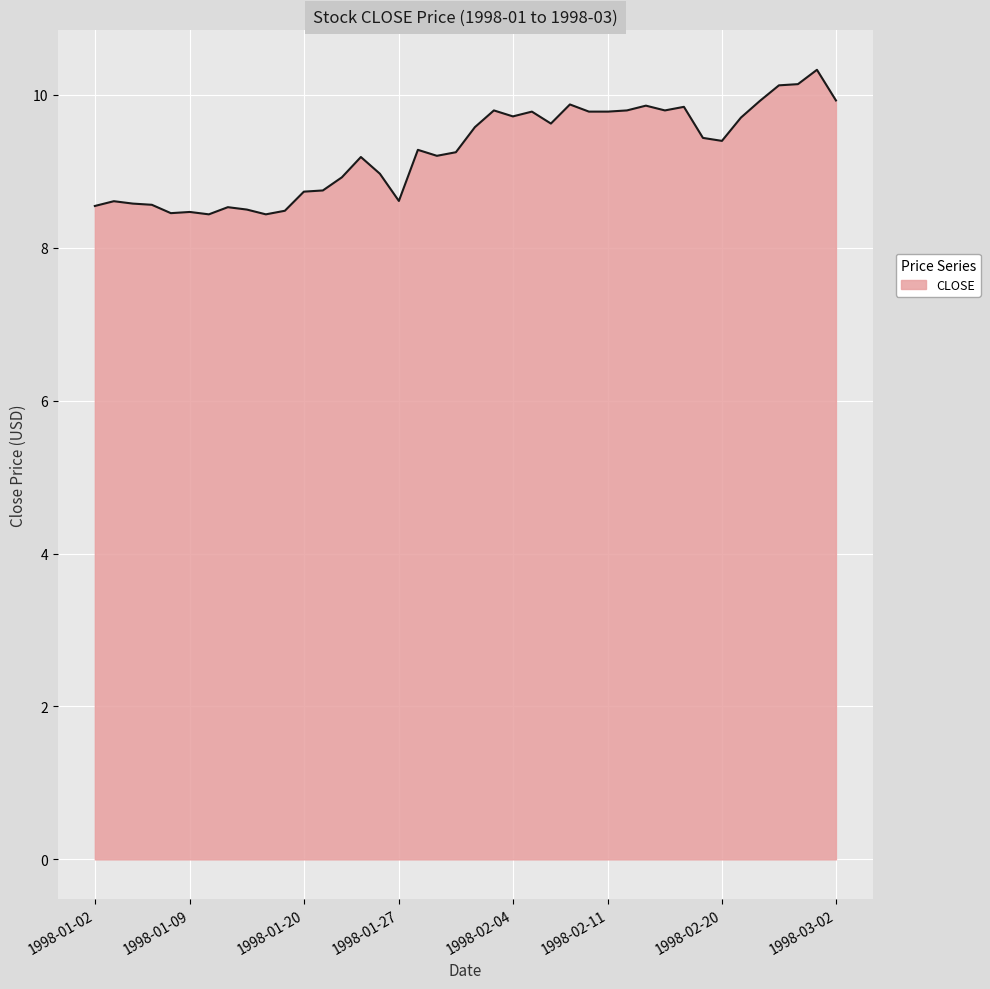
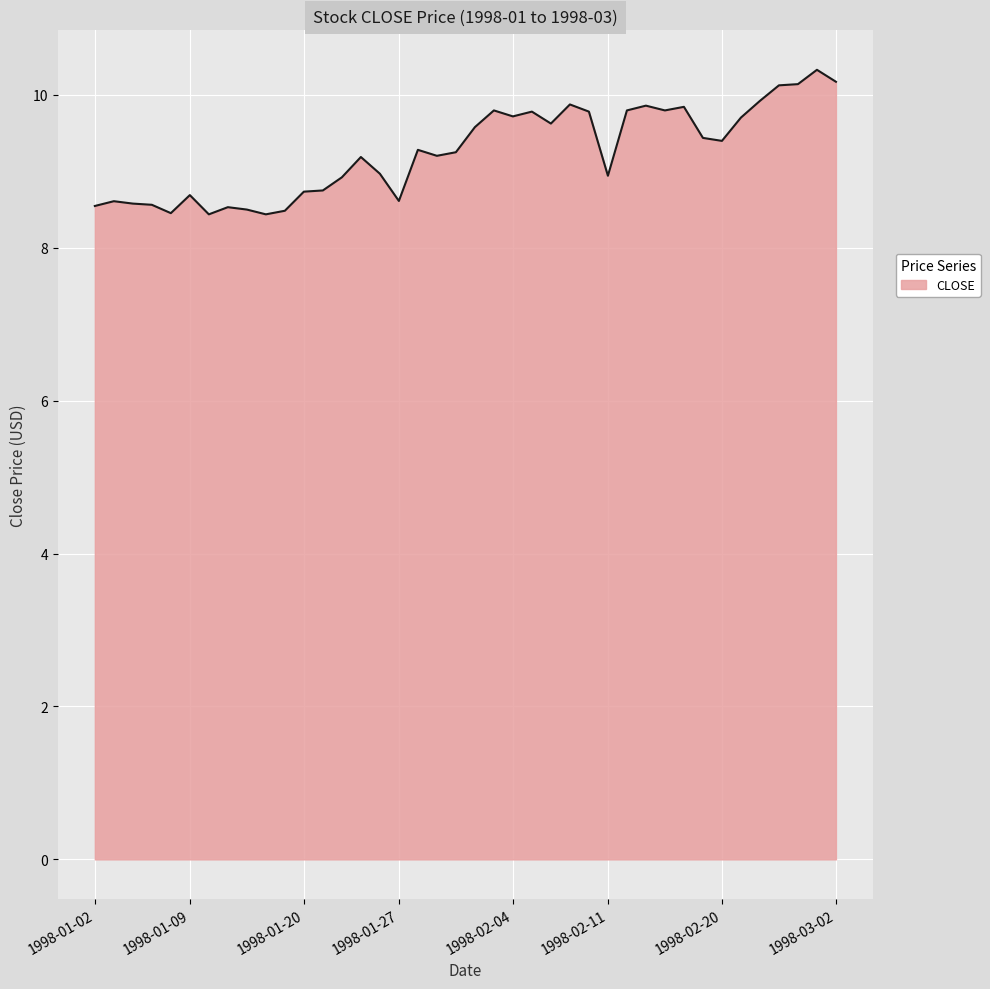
1998-01-09: 8.5 -> 8.7
1998-02-11: 9.8 -> 8.9
1998-03-02: 9.9 -> 10.2
